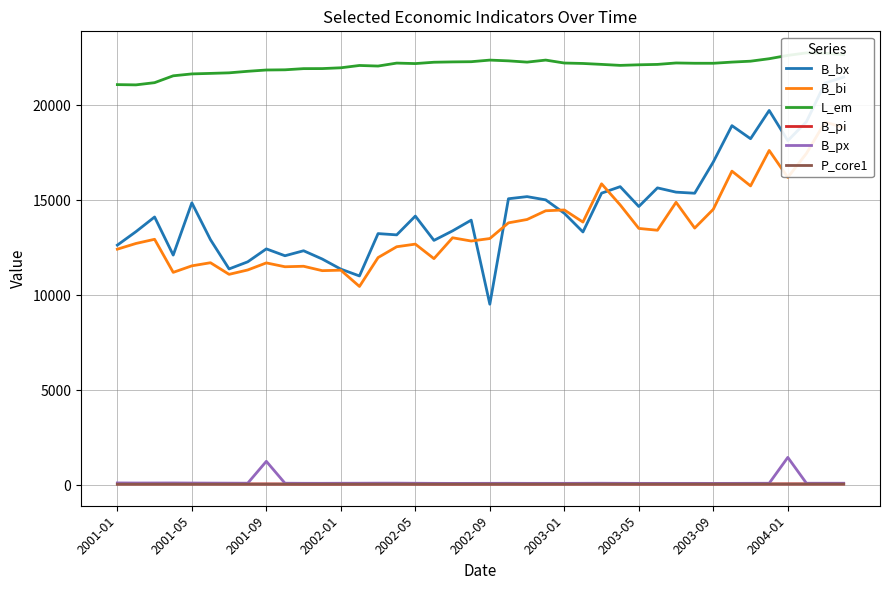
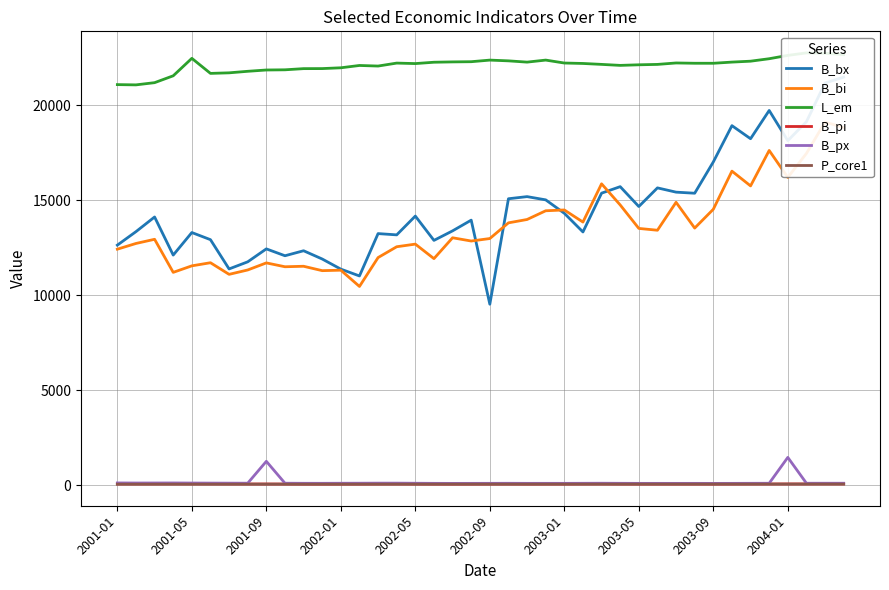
B_bx, 2001-05: 14900 -> 13300
L_em, 2001-05: 21700 -> 22500
